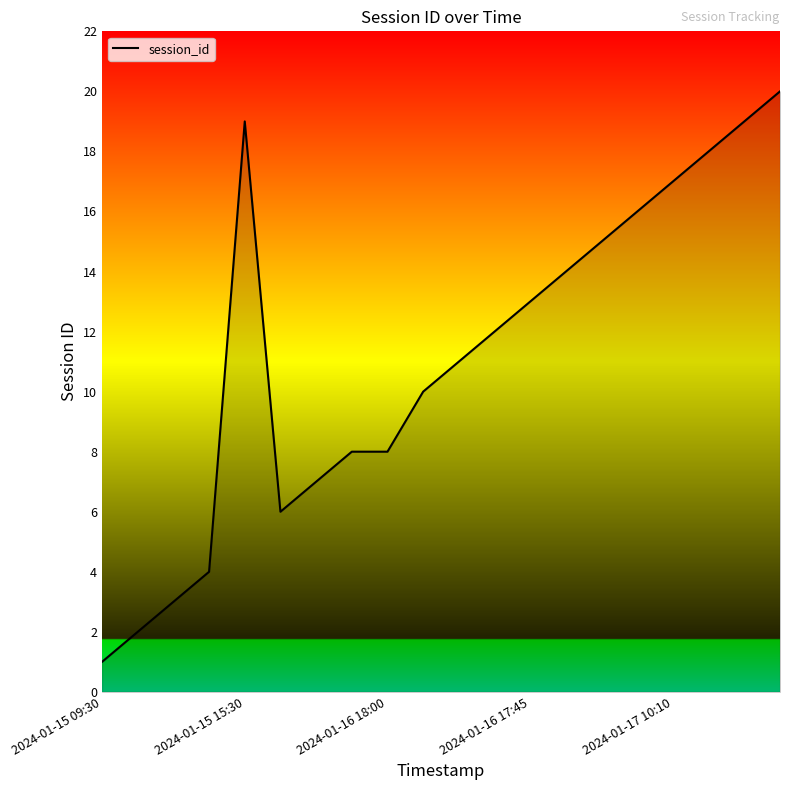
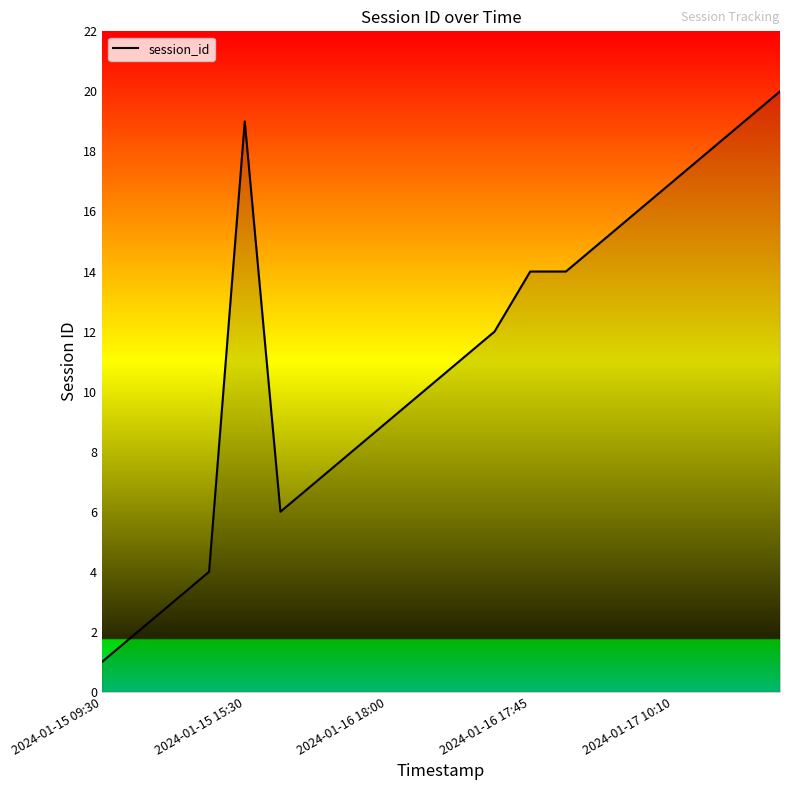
2024-01-16 18:00: 8 -> 9
2024-01-16 17:45: 13 -> 14
